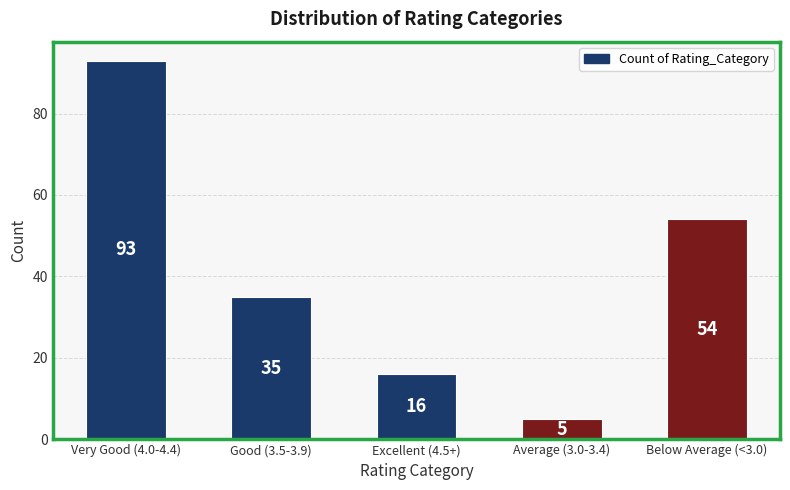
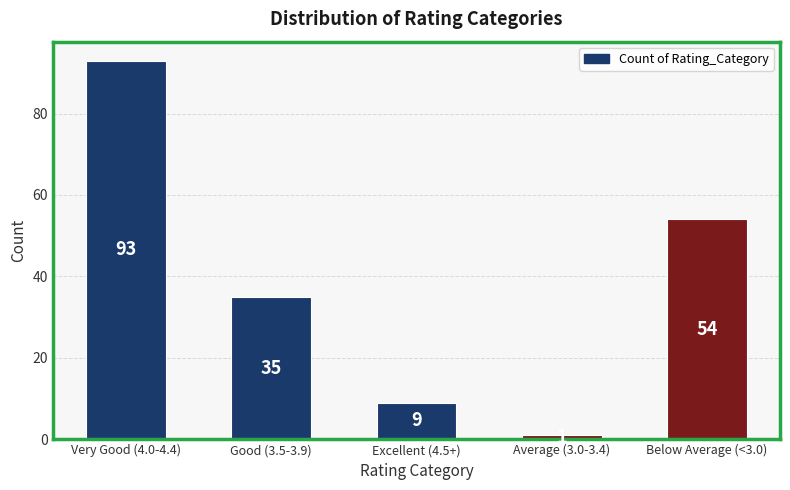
Excellent (4.5+): 16 -> 9
Average (3.0-3.4): 5 -> 1
